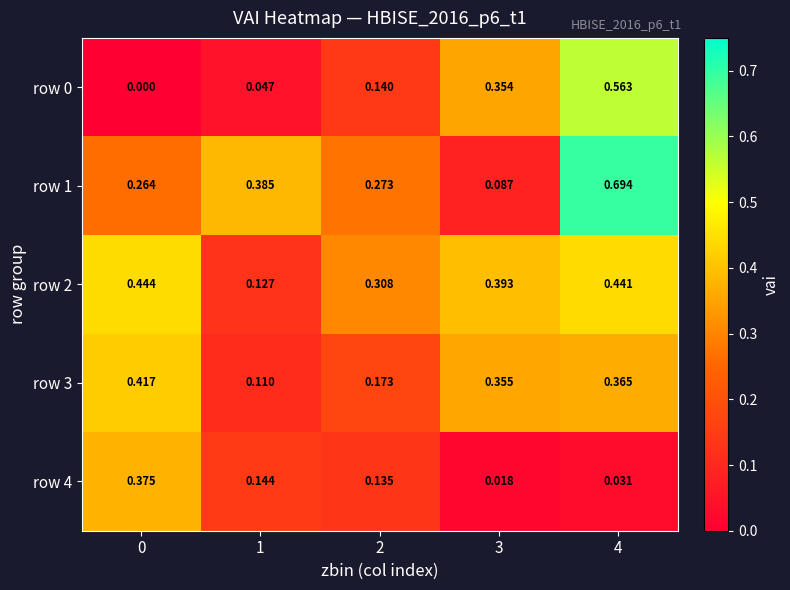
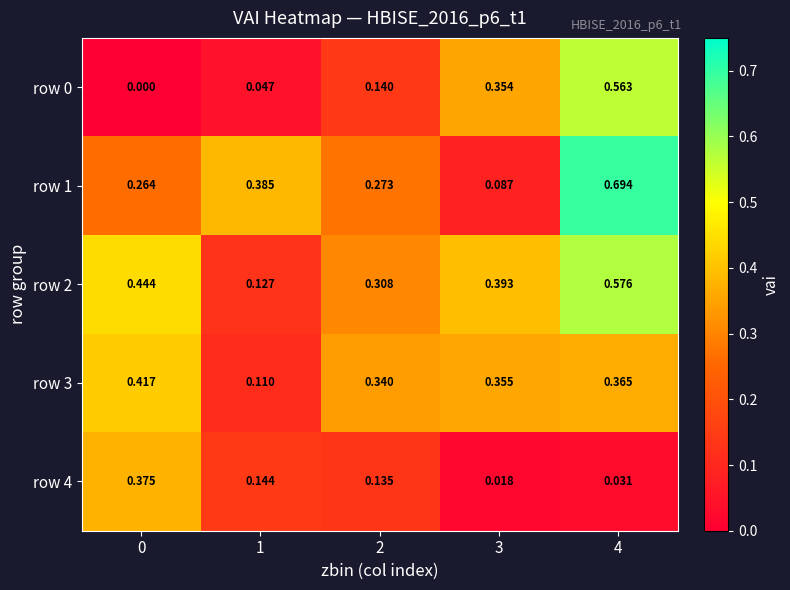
row 2, 4: 0.441 -> 0.576
row 3, 2: 0.173 -> 0.340
